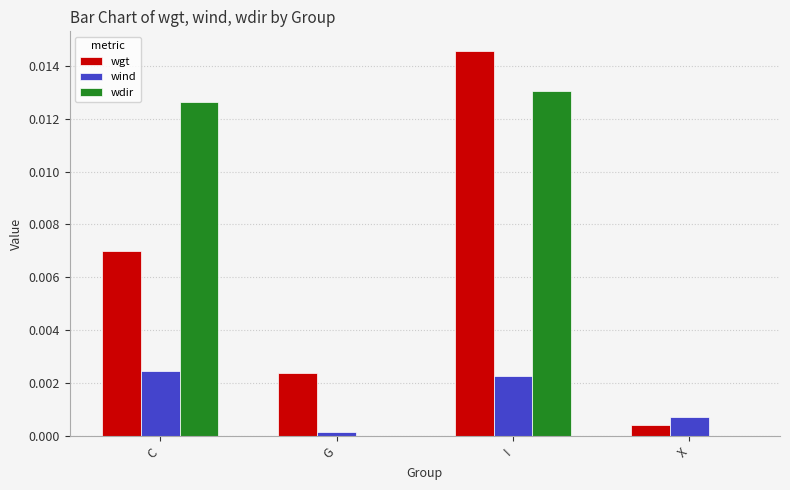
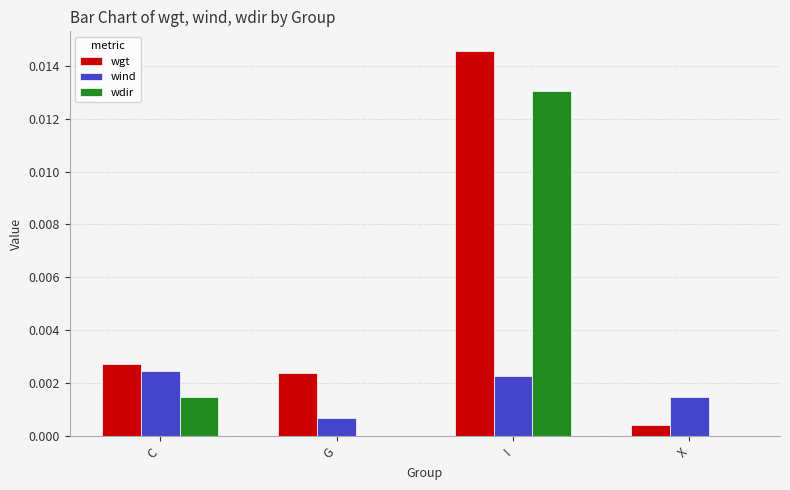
wgt, C: 0.0070 -> 0.0027
wdir, C: 0.0126 -> 0.0015
wind, G: 0.0002 -> 0.0007
wind, X: 0.0007 -> 0.0015
